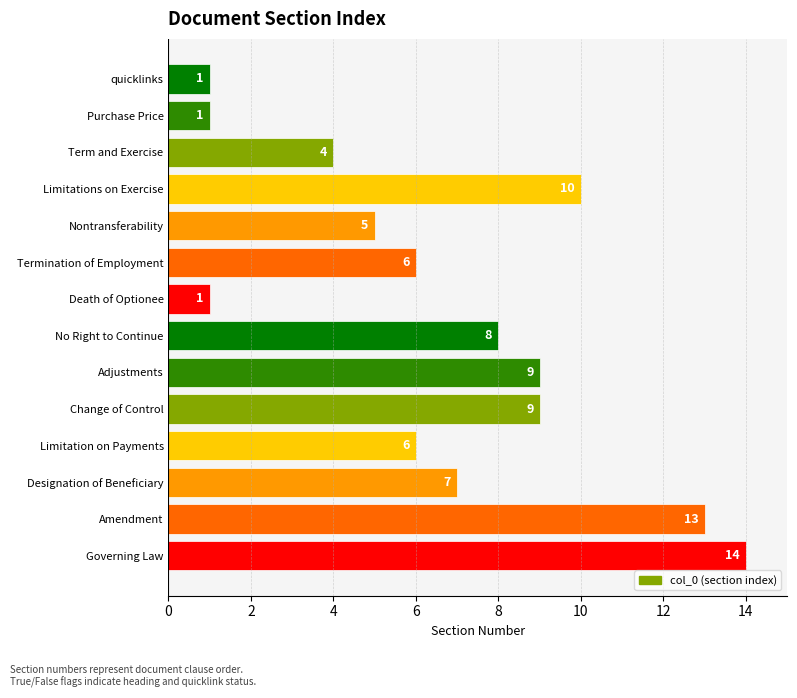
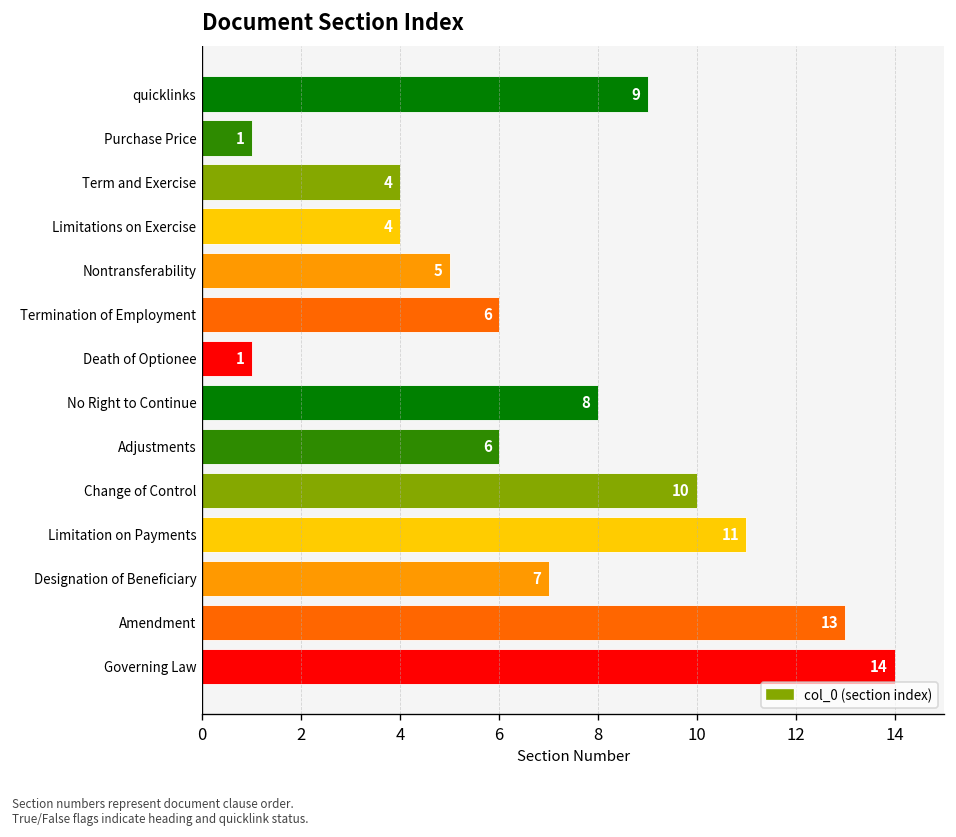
quicklinks: 1 -> 9
Limitations on Exercise: 10 -> 4
Adjustments: 9 -> 6
Change of Control: 9 -> 10
Limitation on Payments: 6 -> 11
